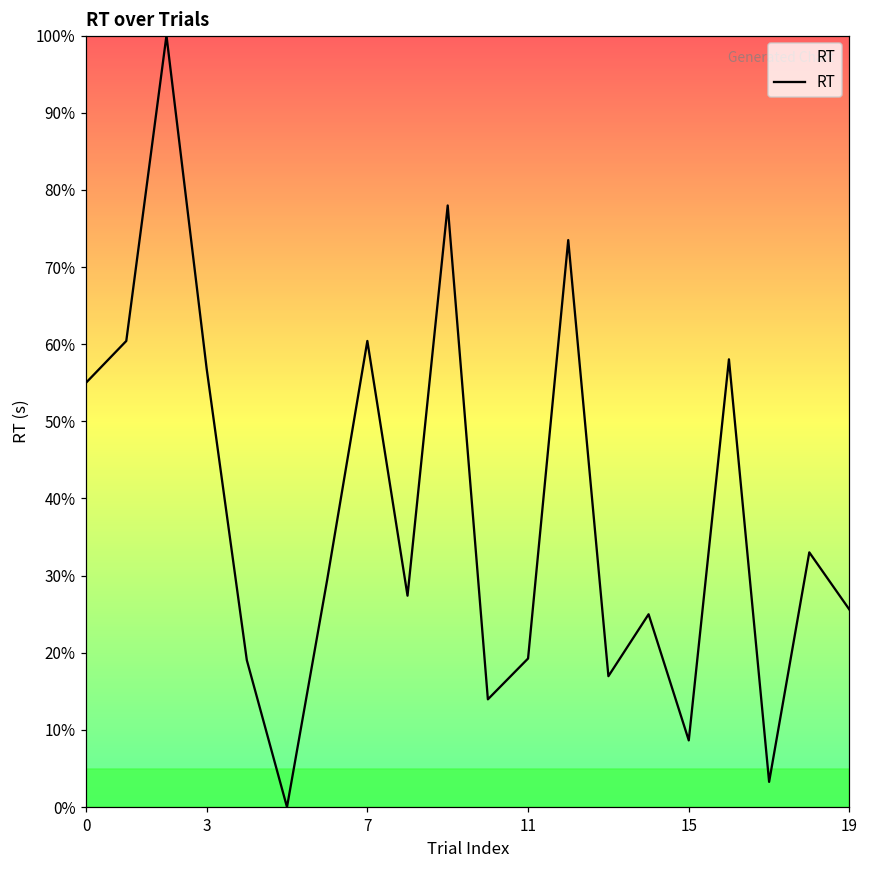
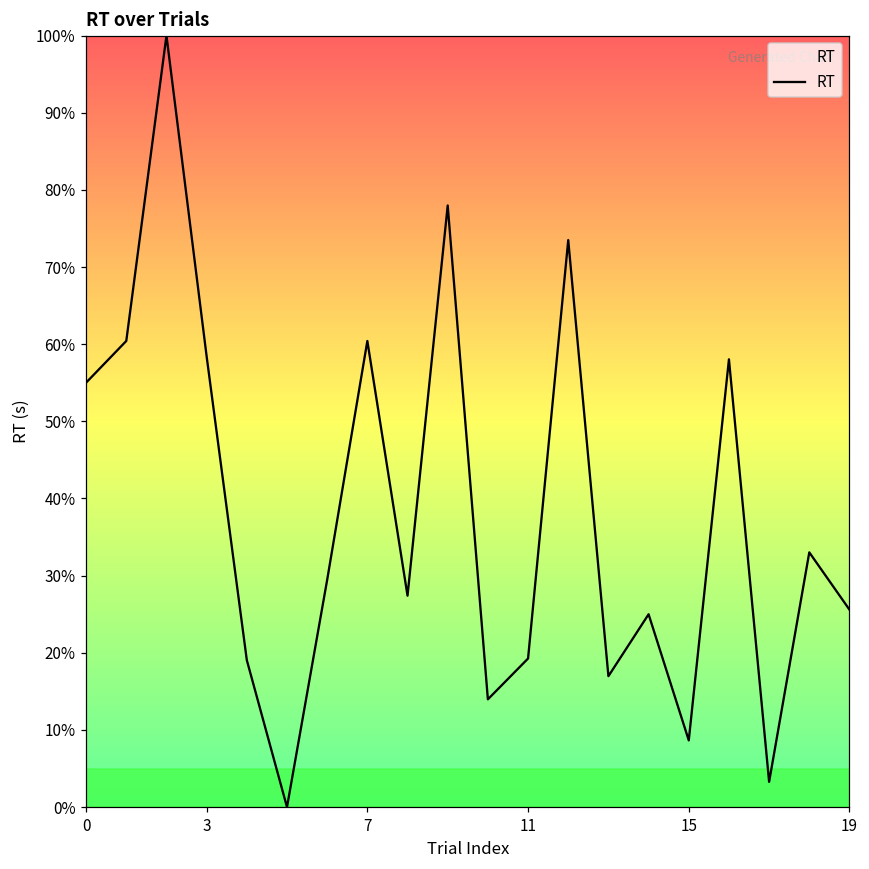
3: 57% -> 58%
